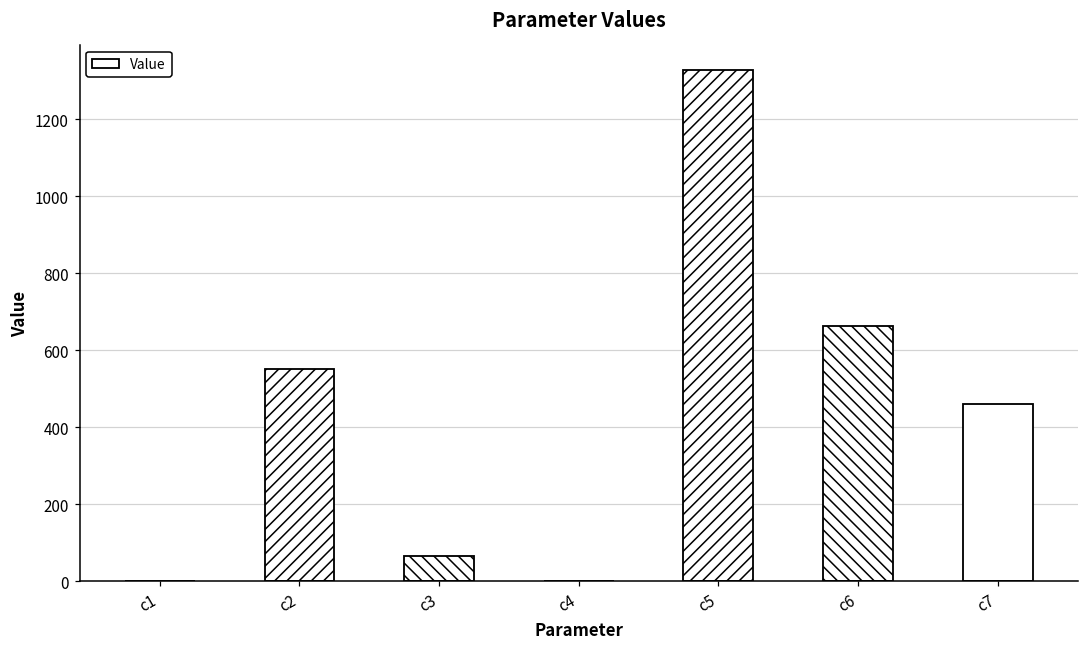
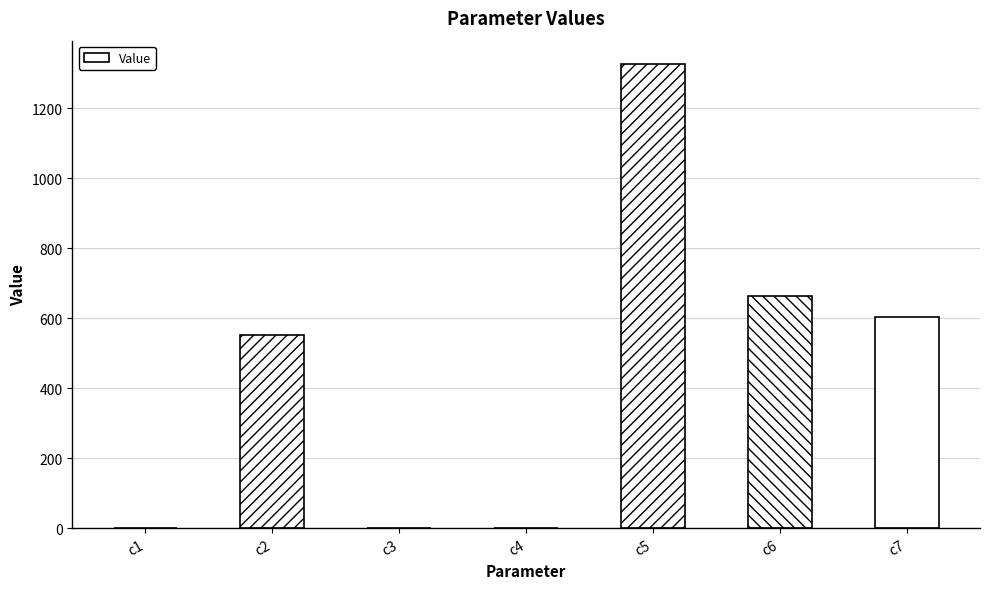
c3: 60 -> 0
c7: 460 -> 600
